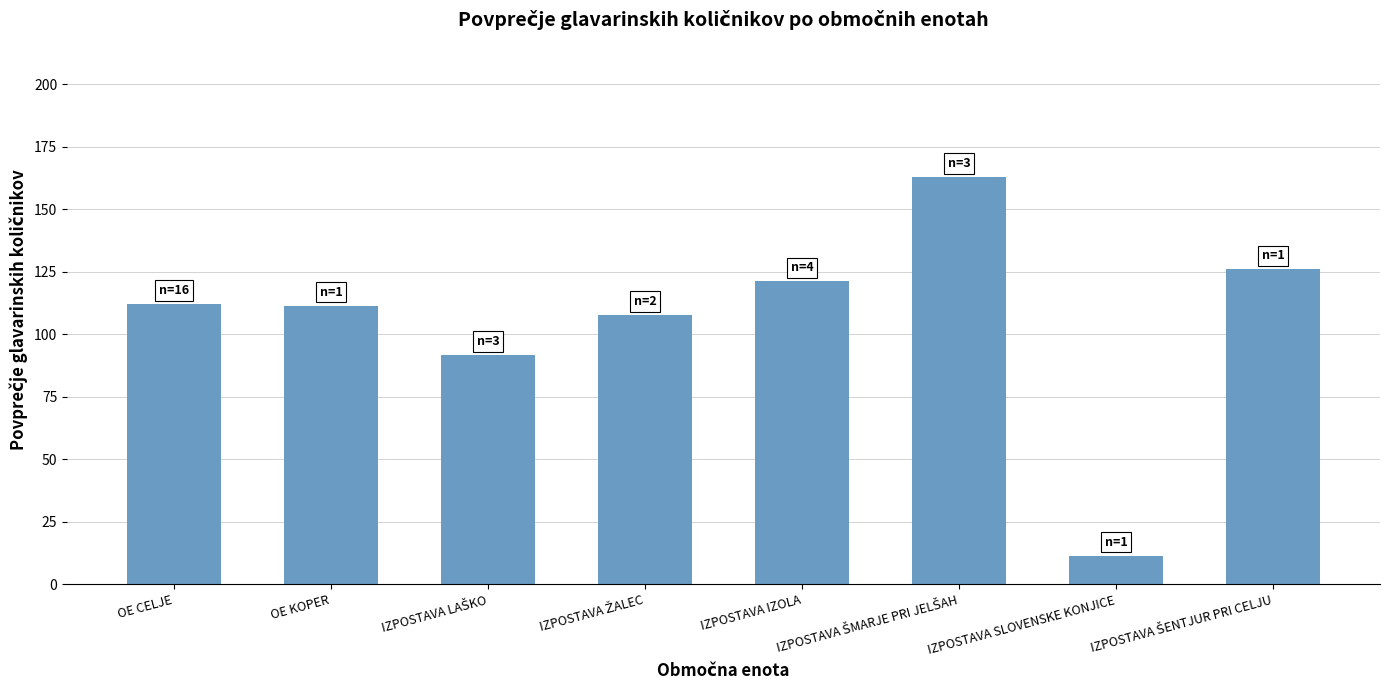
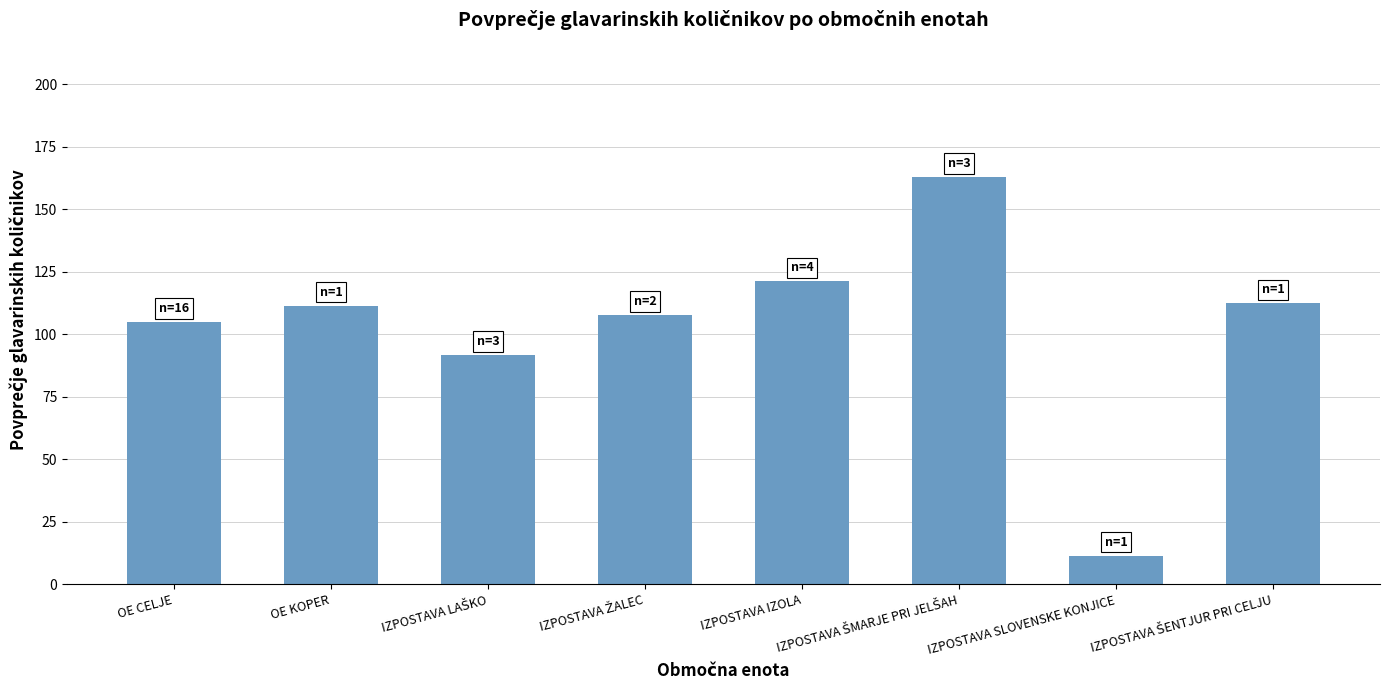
OE CELJE: 112 -> 105
IZPOSTAVA ŠENTJUR PRI CELJU: 126 -> 112
